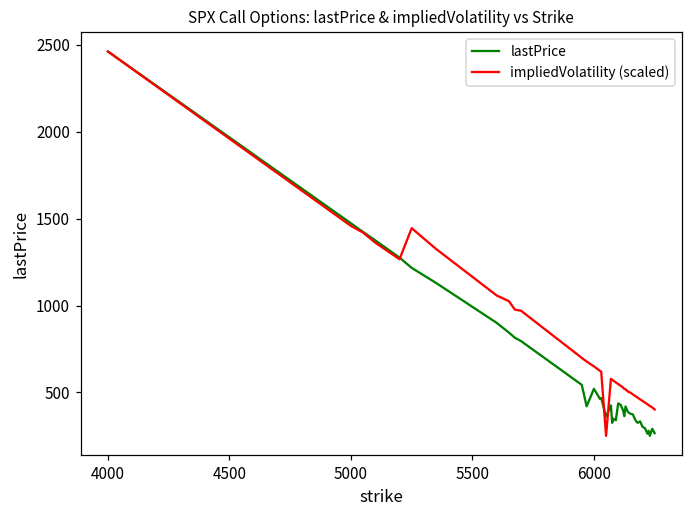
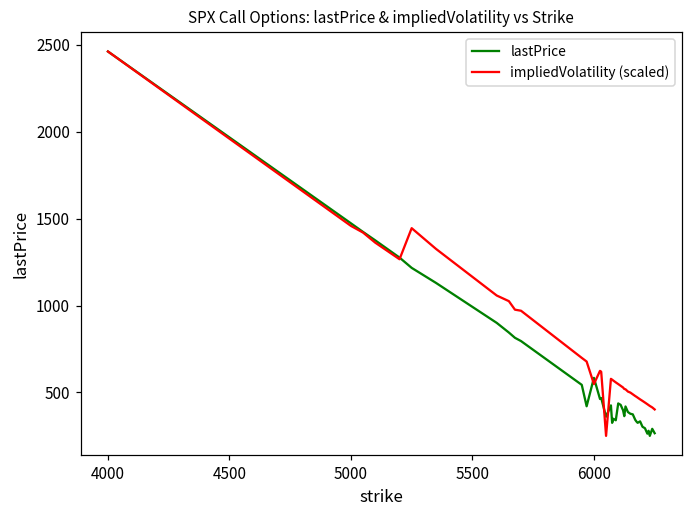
lastPrice, 6000: 520 -> 580
impliedVolatility (scaled), 6000: 650 -> 550
